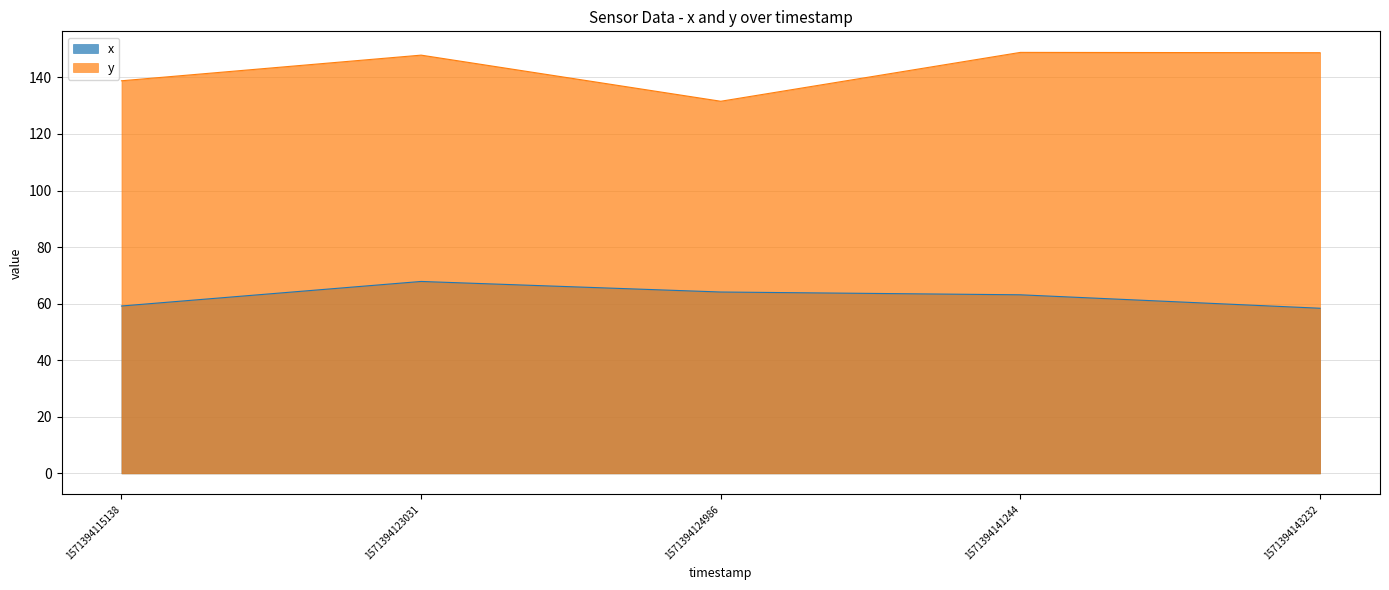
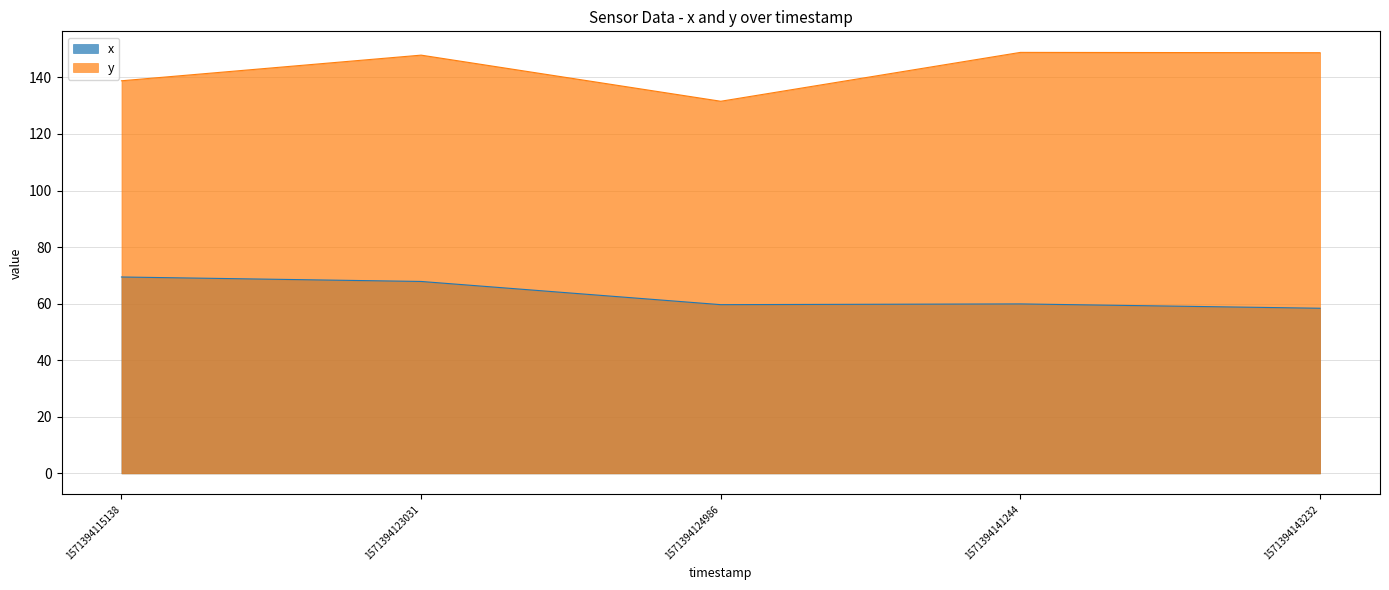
x, 1571394115138: 59 -> 69
x, 1571394124986: 64 -> 60
x, 1571394141244: 63 -> 60
